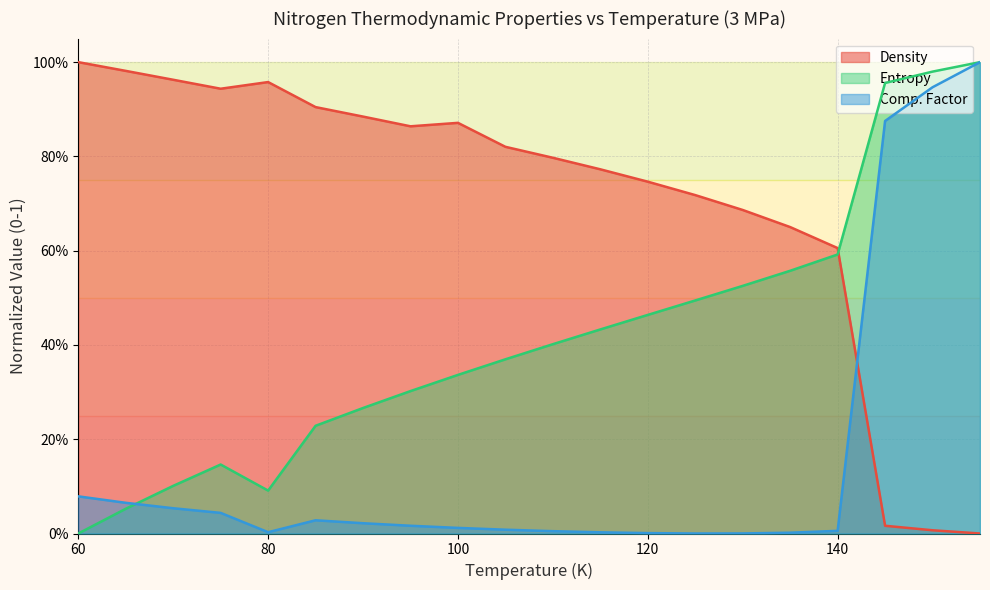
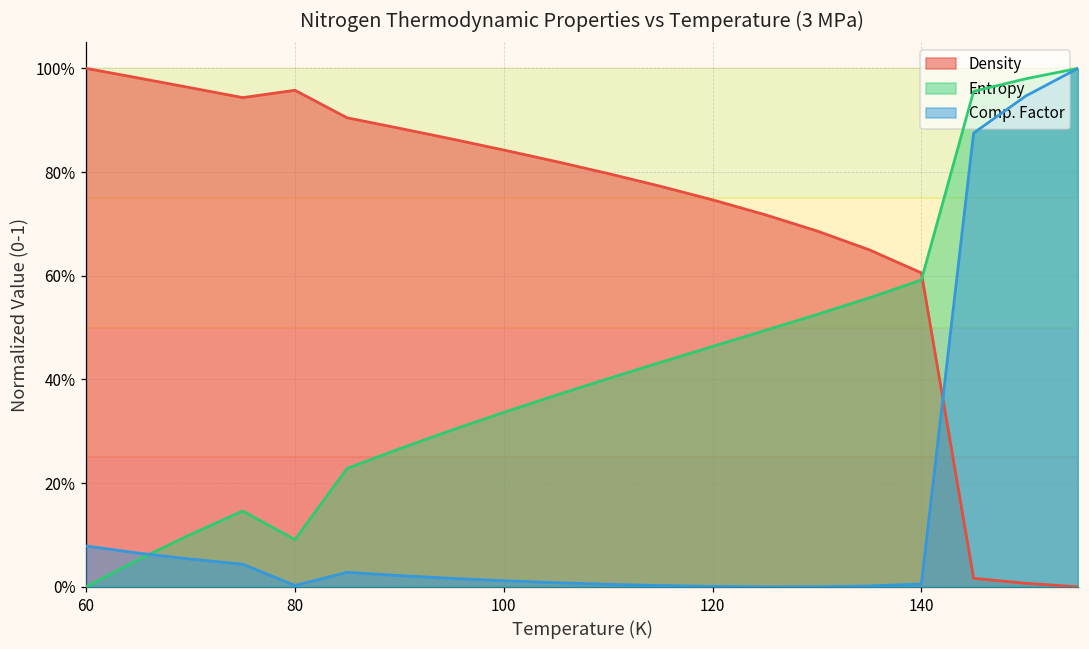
Density, 100: 87% -> 84%
